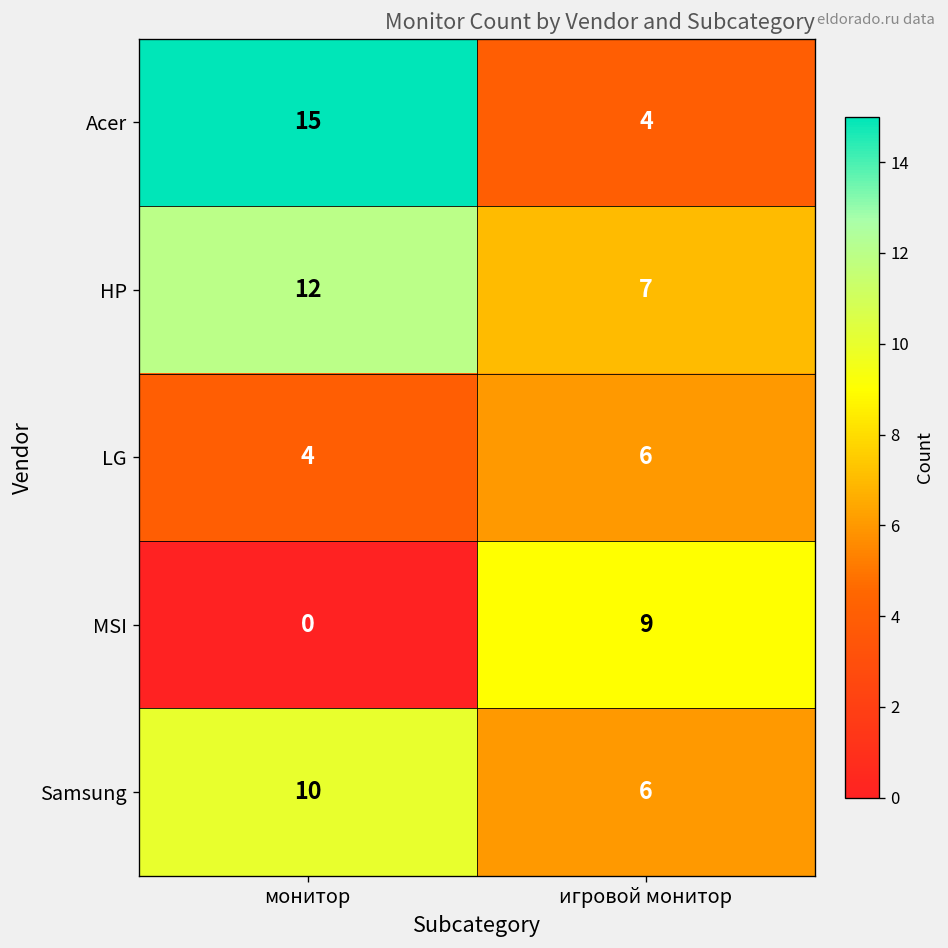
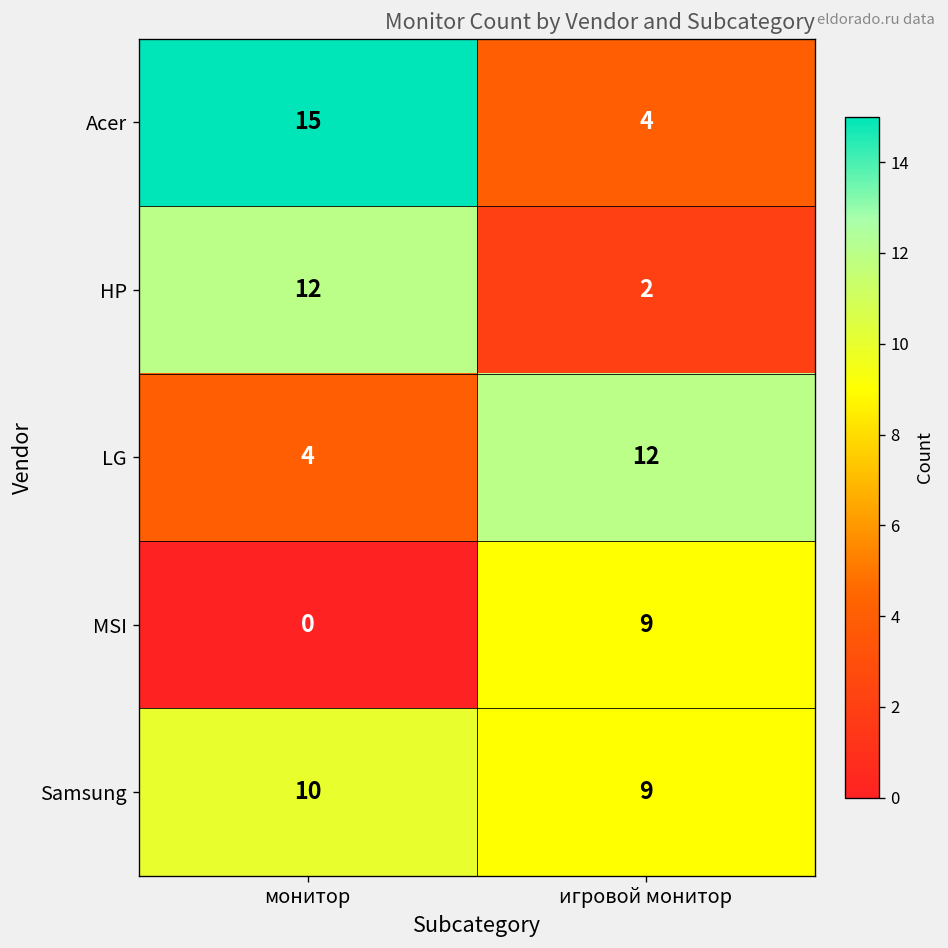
HP, игровой монитор: 7 -> 2
LG, игровой монитор: 6 -> 12
Samsung, игровой монитор: 6 -> 9
